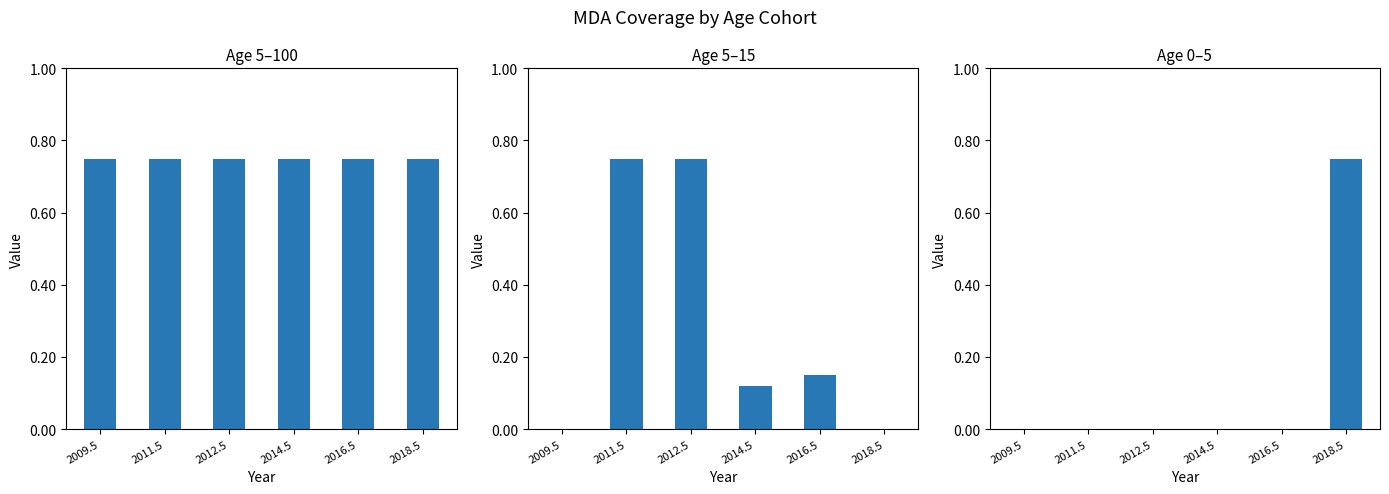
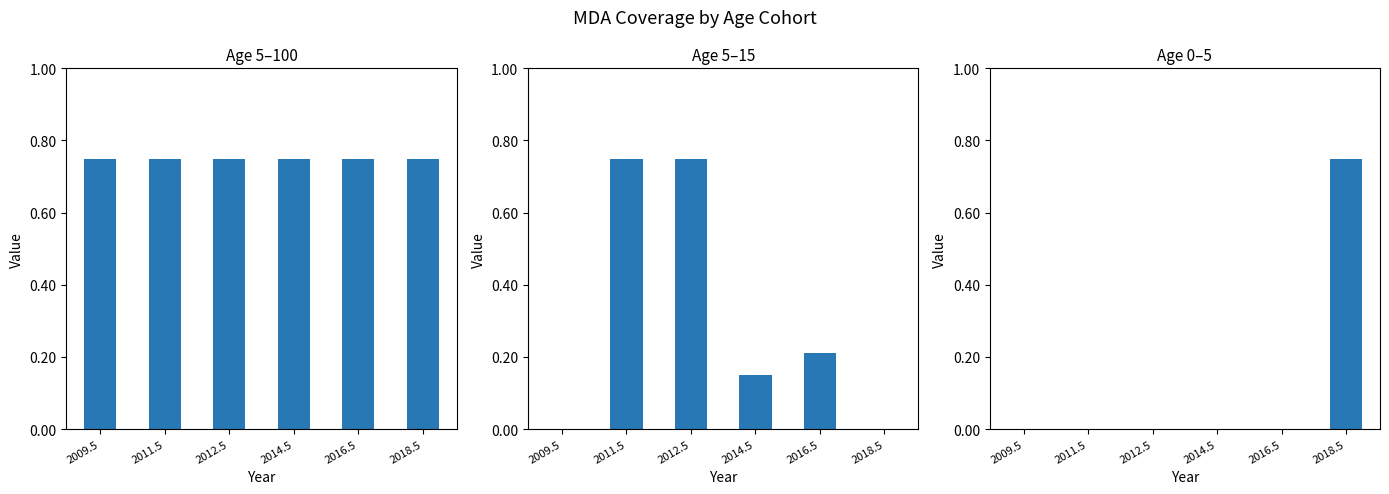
Age 5–15, 2014.5: 0.12 -> 0.15
Age 5–15, 2016.5: 0.15 -> 0.21
